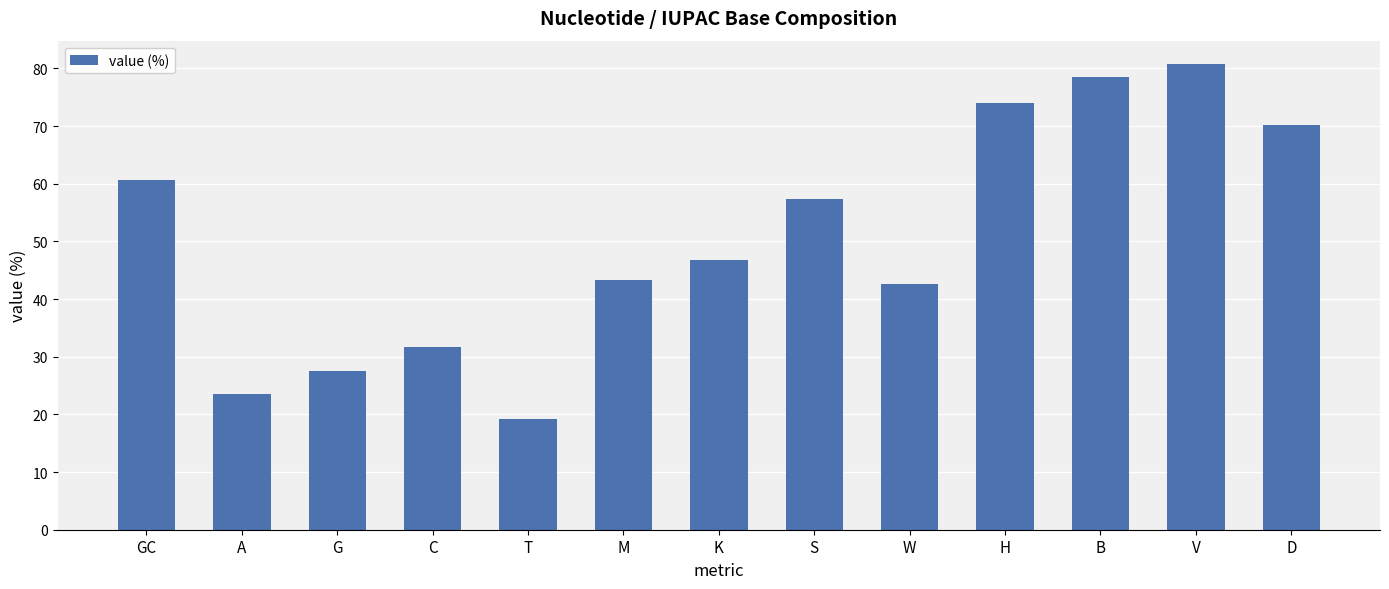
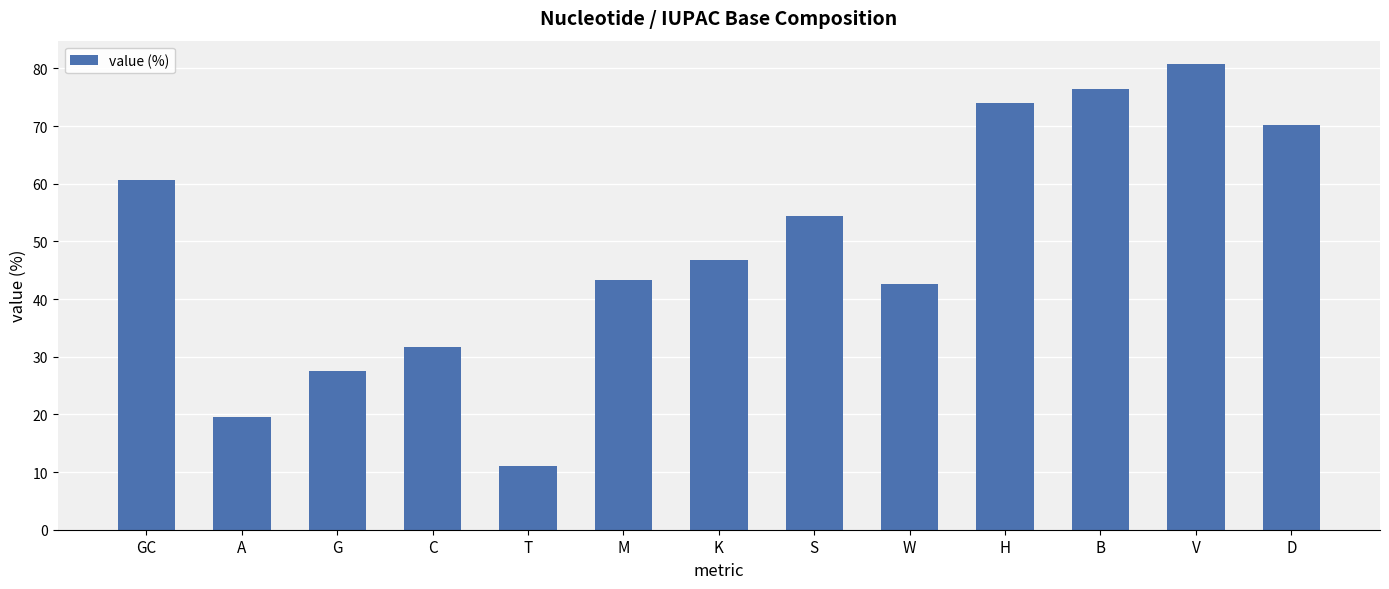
A: 23 -> 20
T: 19 -> 11
S: 57 -> 54
B: 78 -> 77
